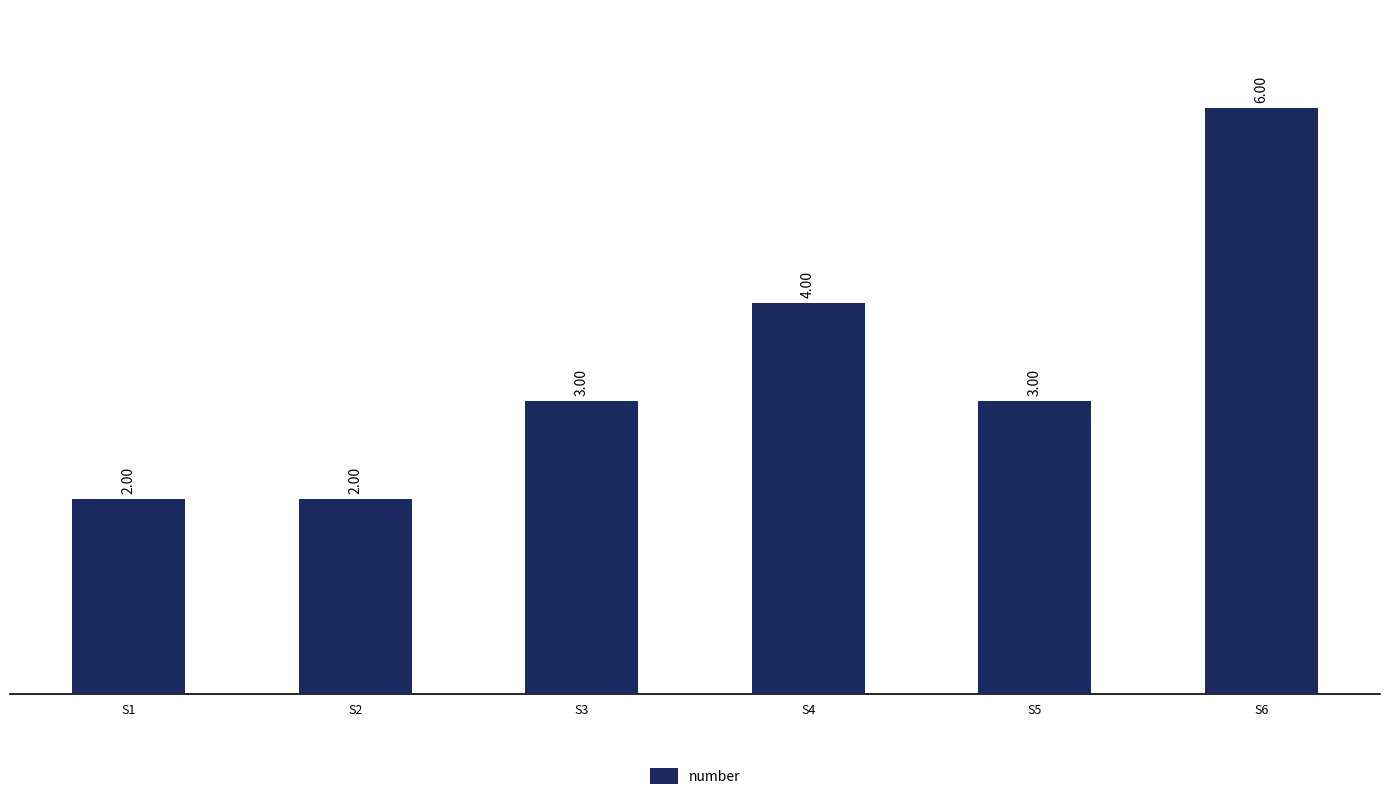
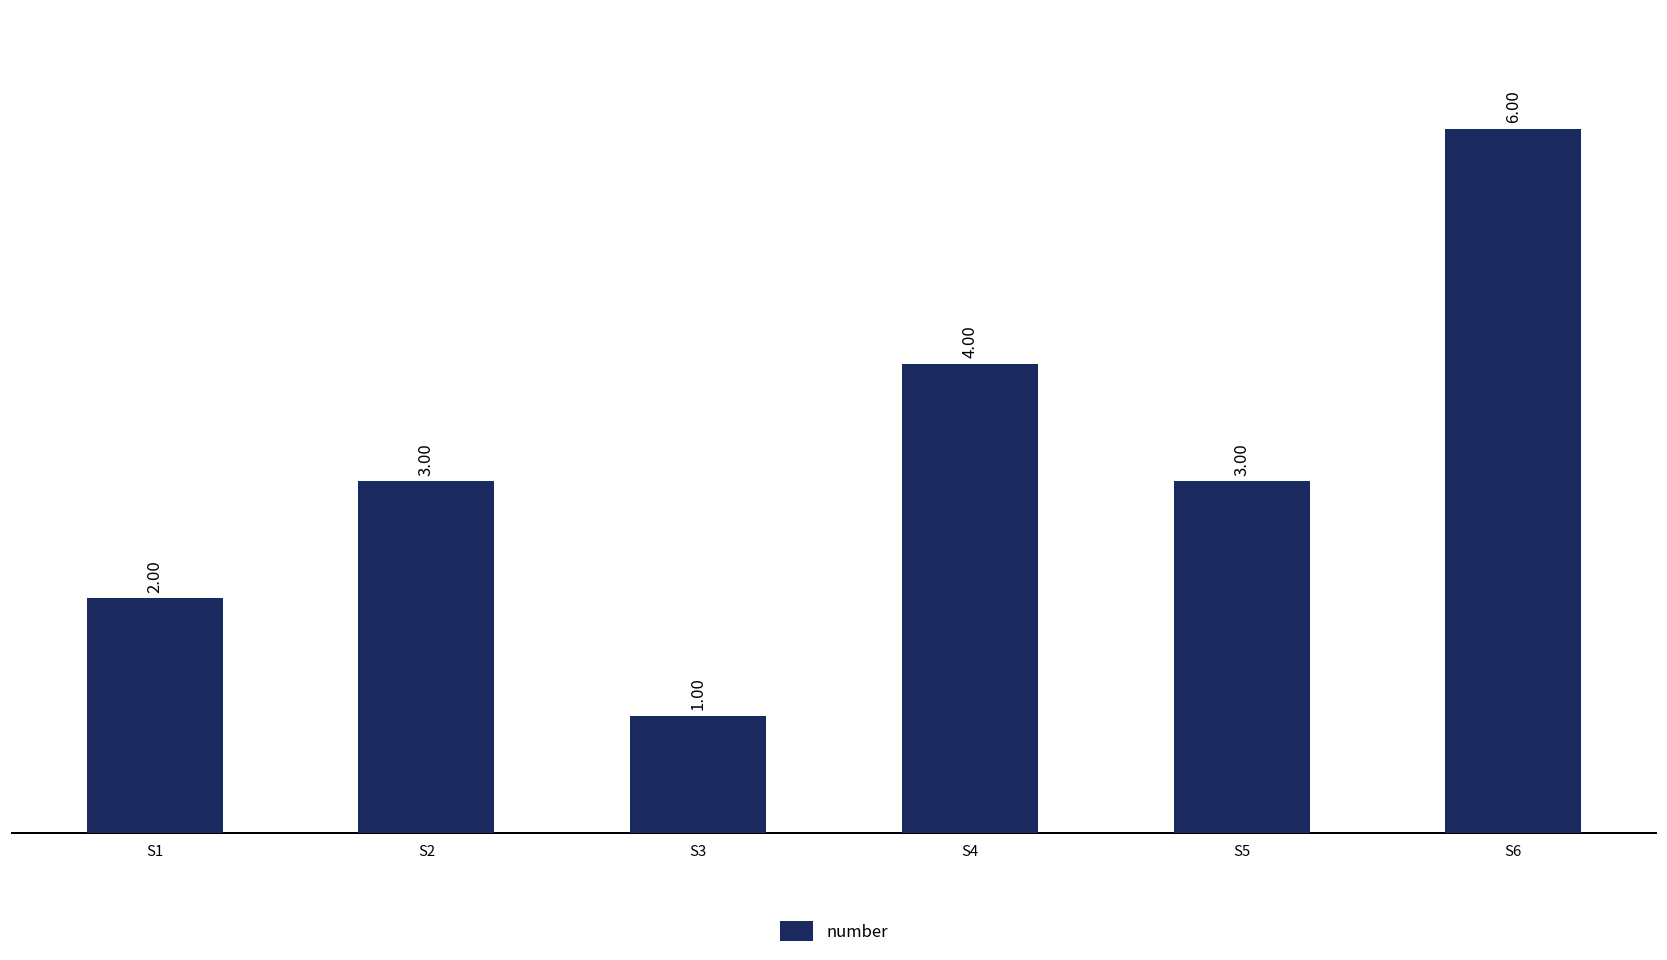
S2: 2.00 -> 3.00
S3: 3.00 -> 1.00
